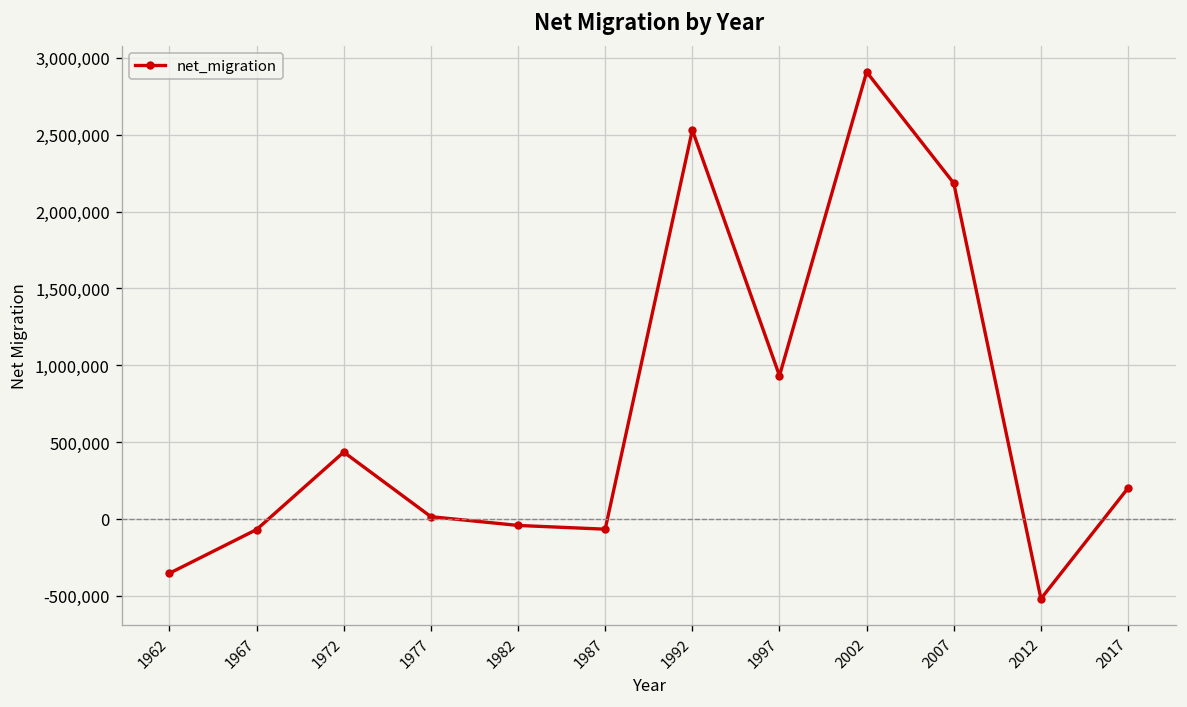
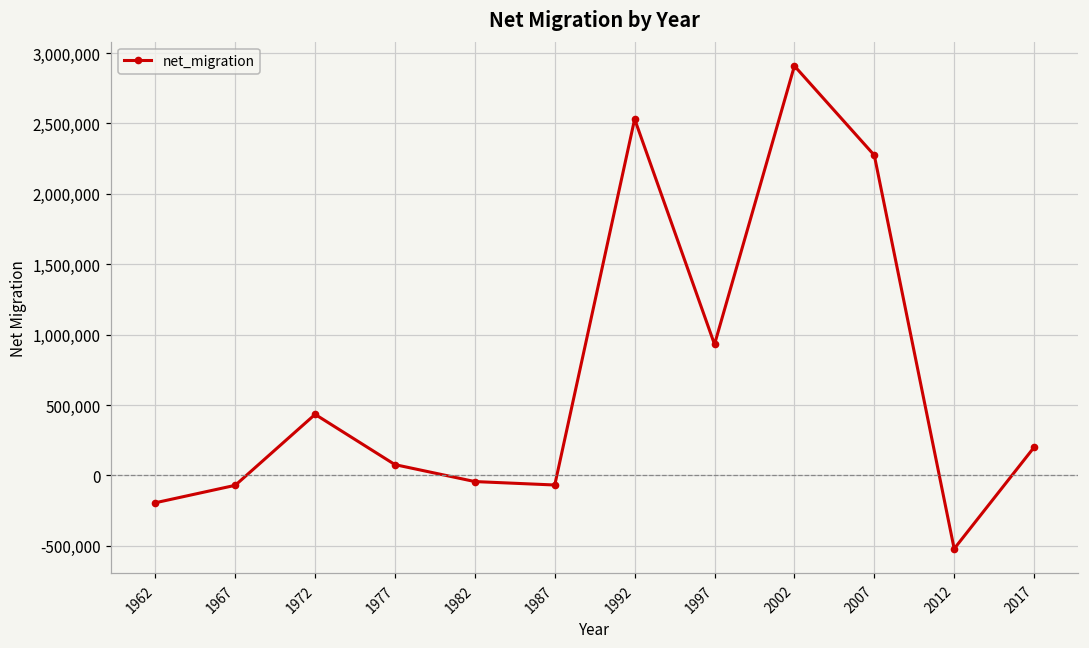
1962: -350,000 -> -190,000
1977: 10,000 -> 80,000
2007: 2,180,000 -> 2,270,000
